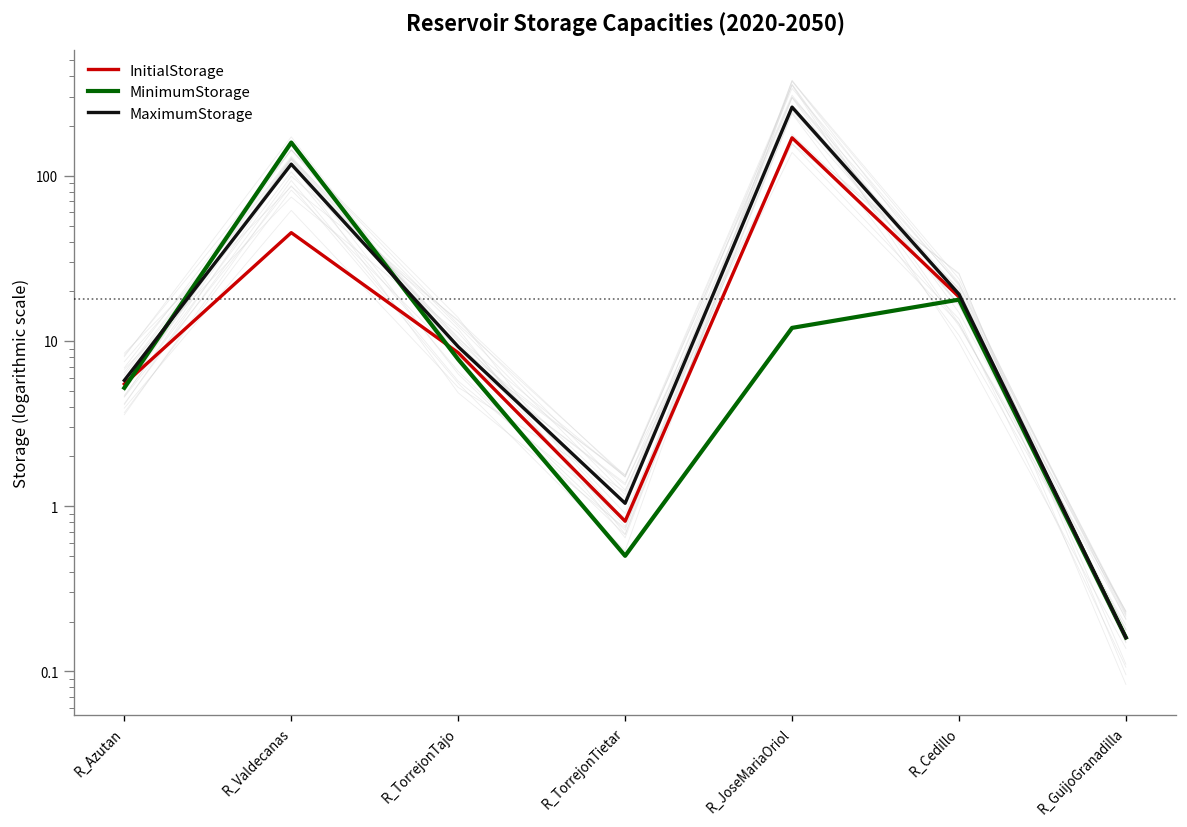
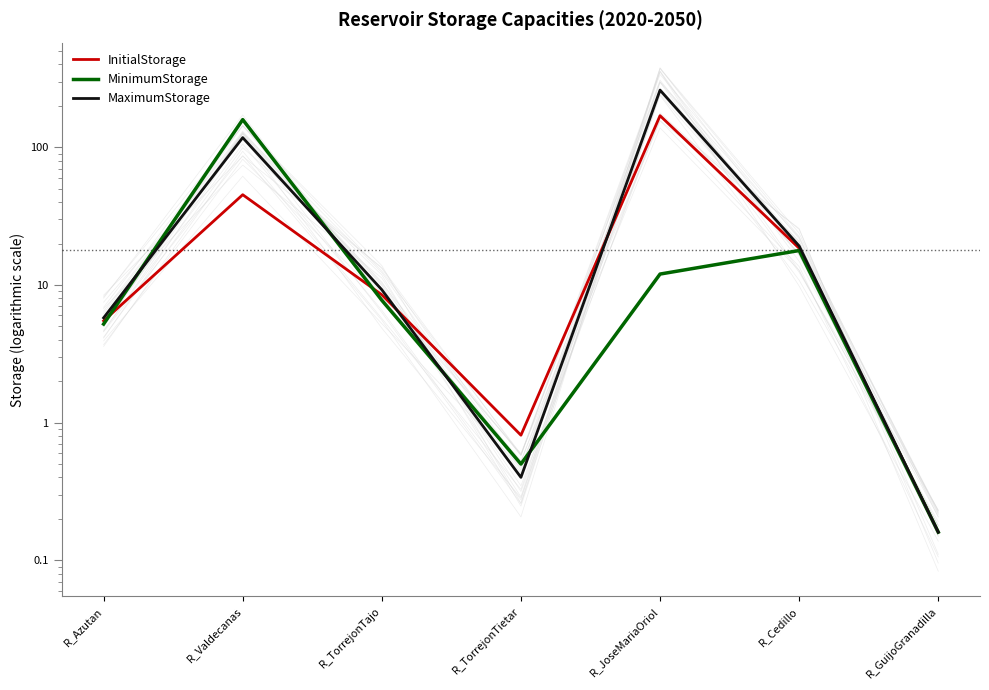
MaximumStorage, R_TorrejonTietar: 1.0 -> 0.40
